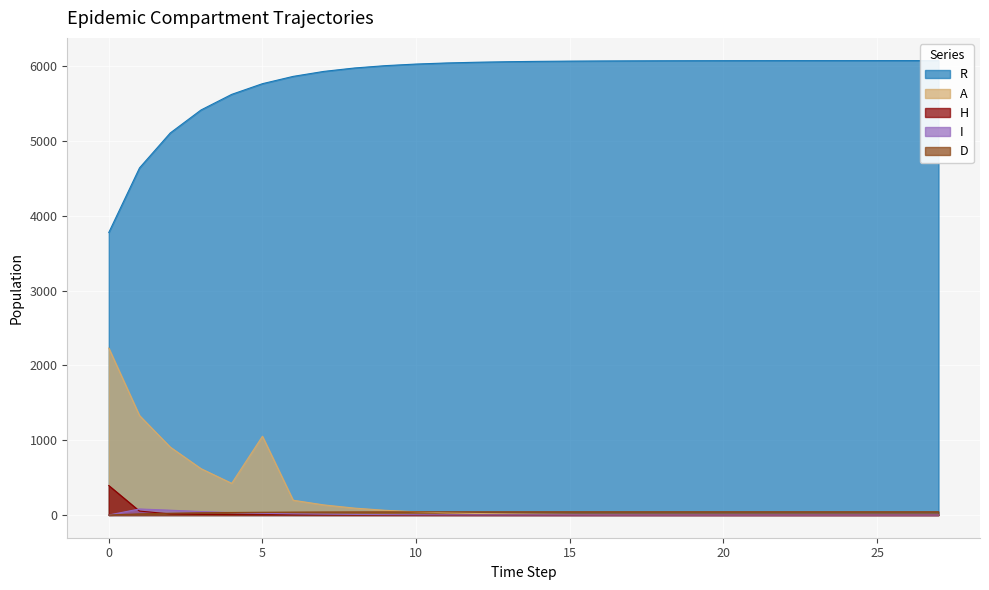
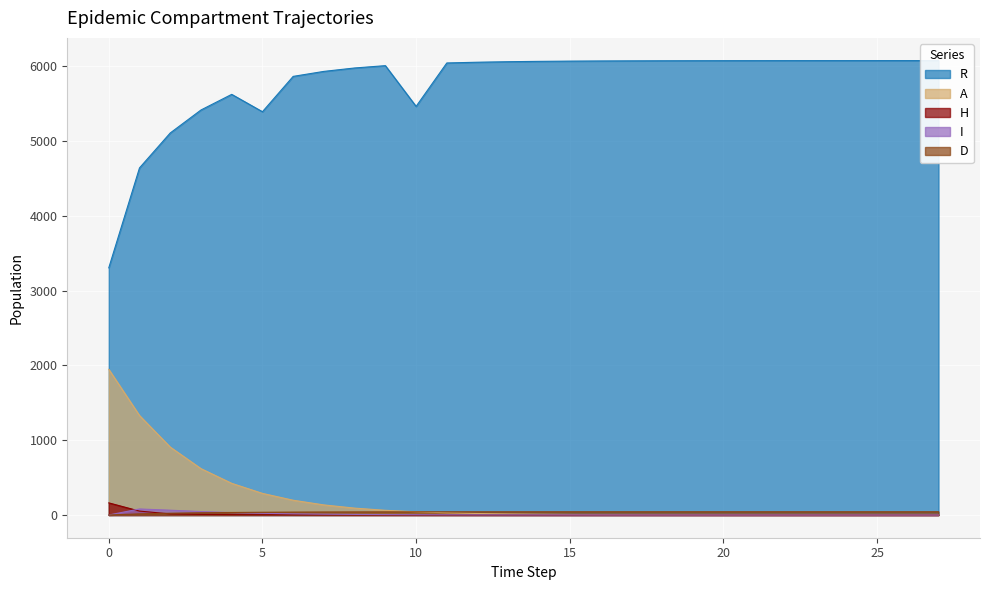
R, 0: 3800 -> 3300
A, 0: 2200 -> 1900
H, 0: 400 -> 200
R, 5: 5800 -> 5400
A, 5: 1100 -> 300
R, 10: 6000 -> 5500
